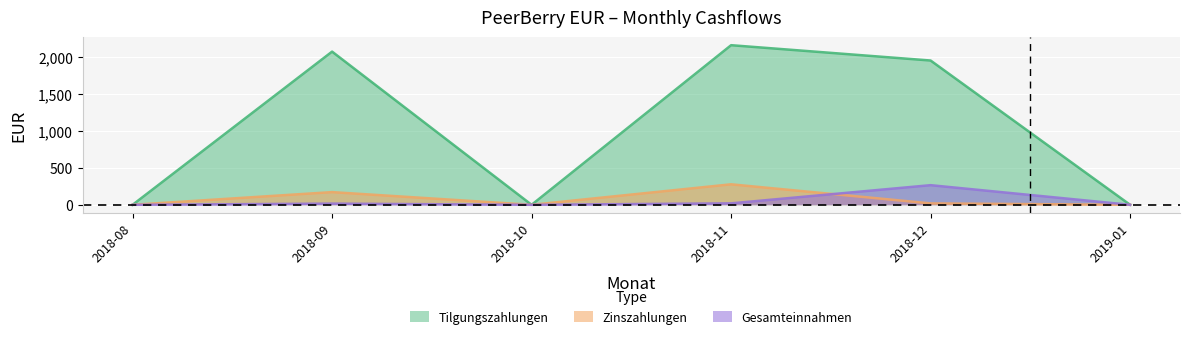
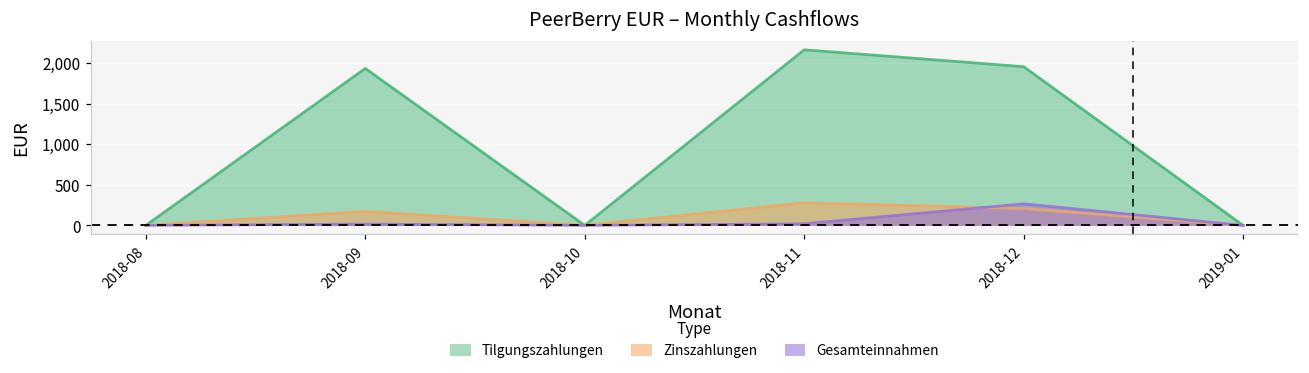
Tilgungszahlungen, 2018-09: 2,100 -> 1,900
Zinszahlungen, 2018-12: 0 -> 200
